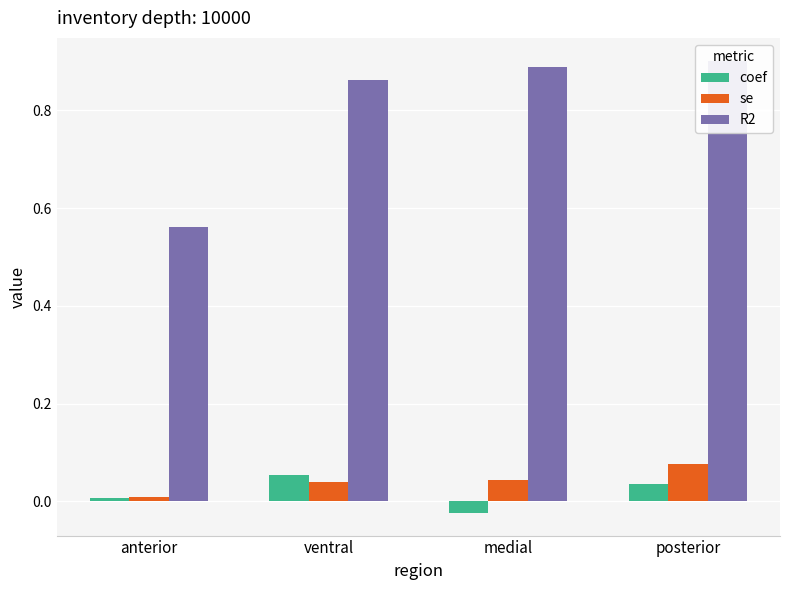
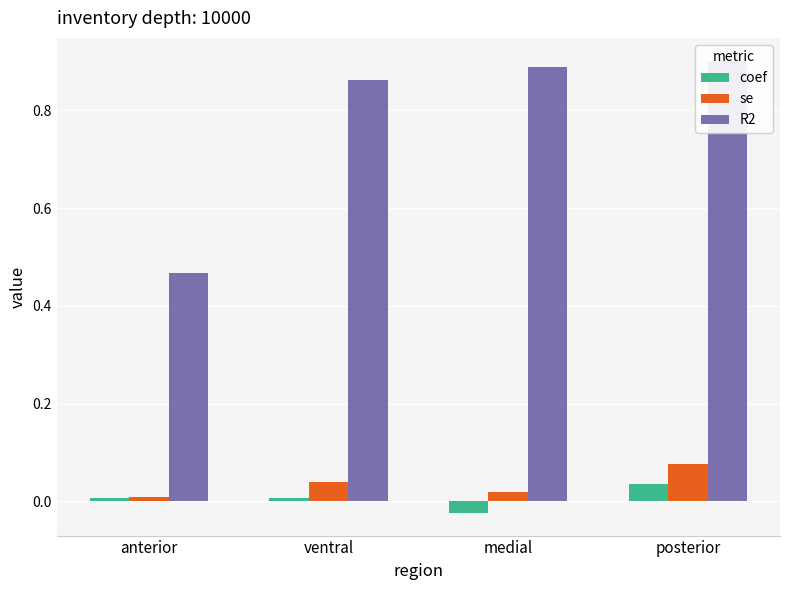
R2, anterior: 0.56 -> 0.47
coef, ventral: 0.05 -> 0.01
se, medial: 0.04 -> 0.02
